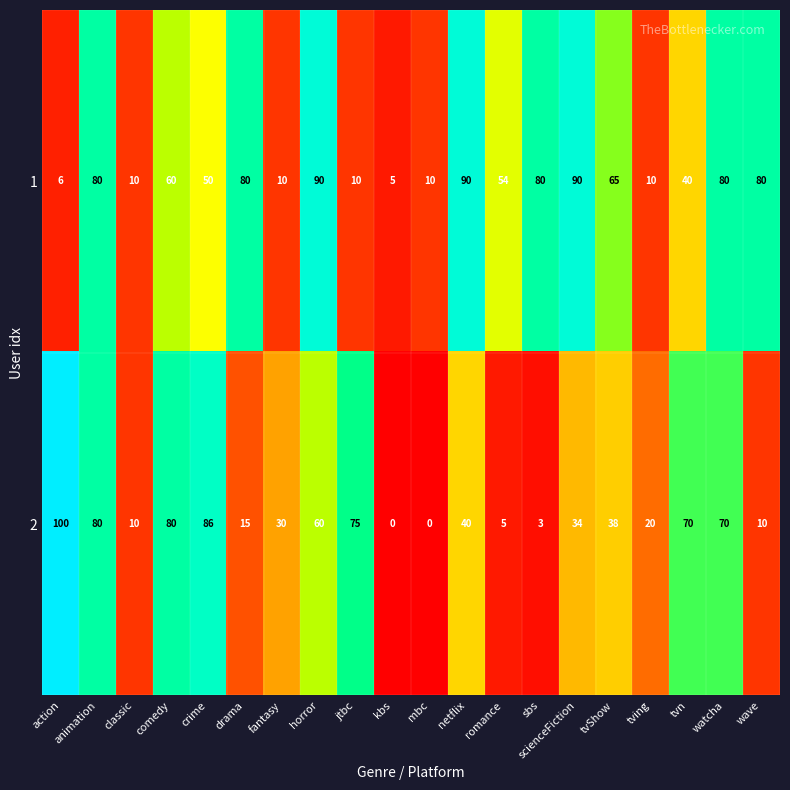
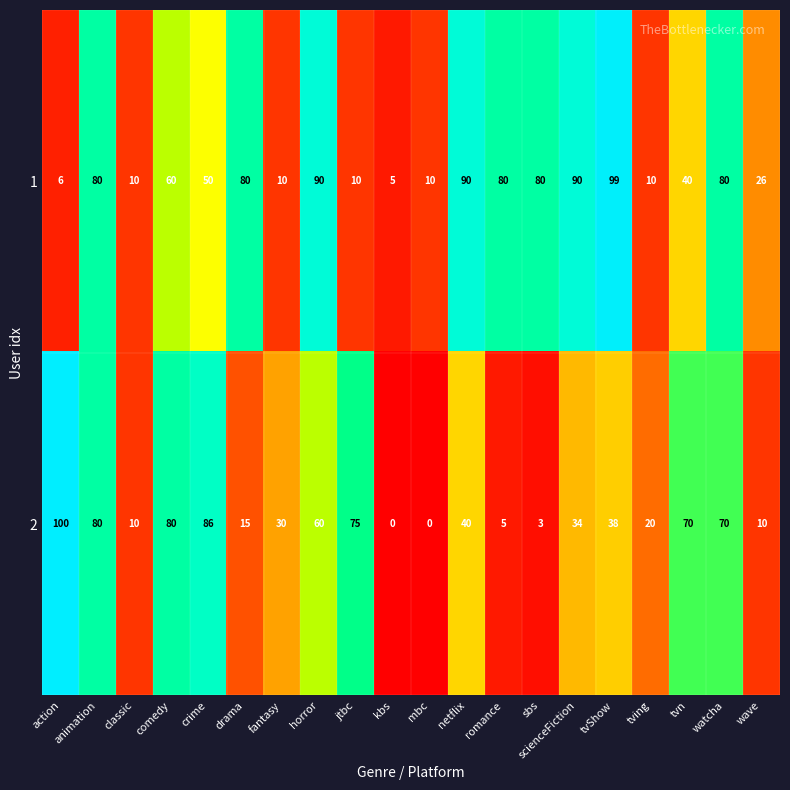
1, romance: 54 -> 80
1, tvShow: 65 -> 99
1, wave: 80 -> 26
